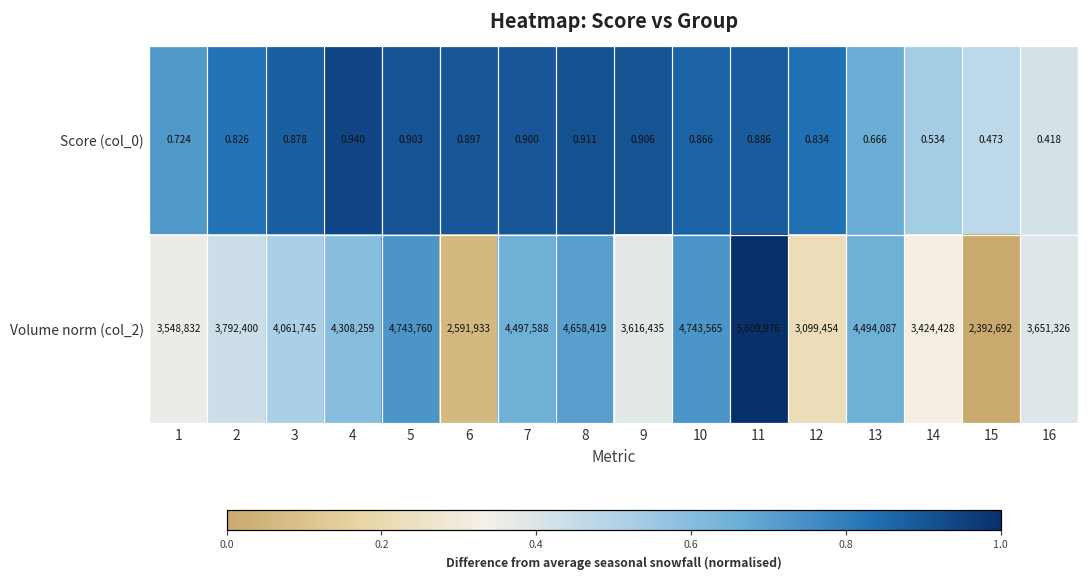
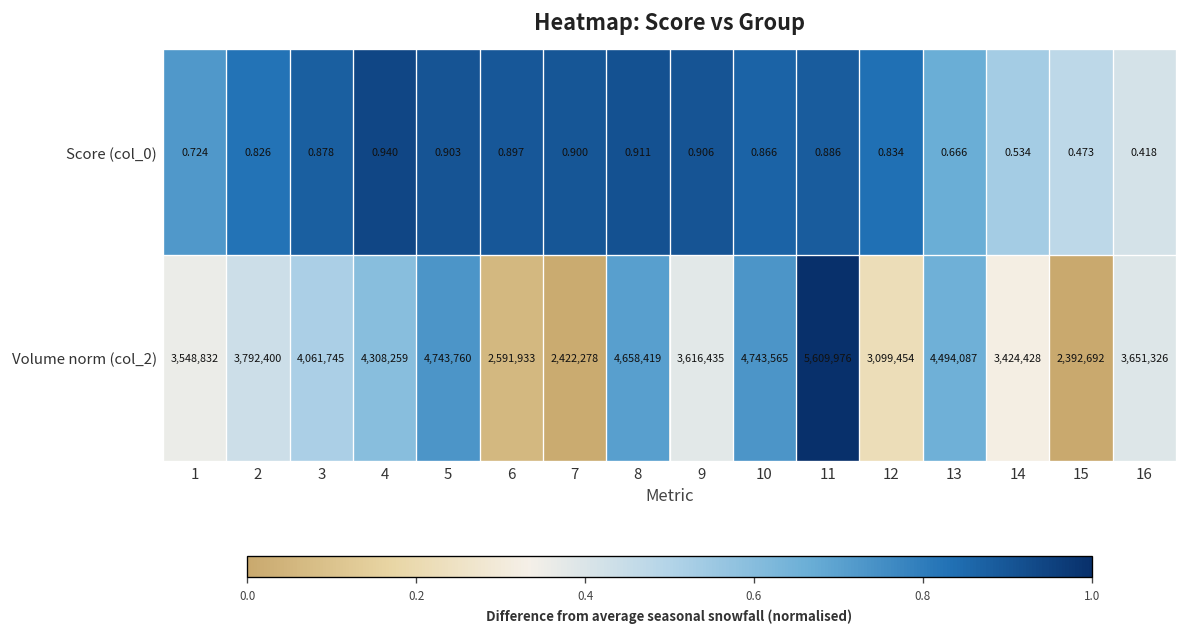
Volume norm (col_2), 7: 4,497,588 -> 2,422,278
